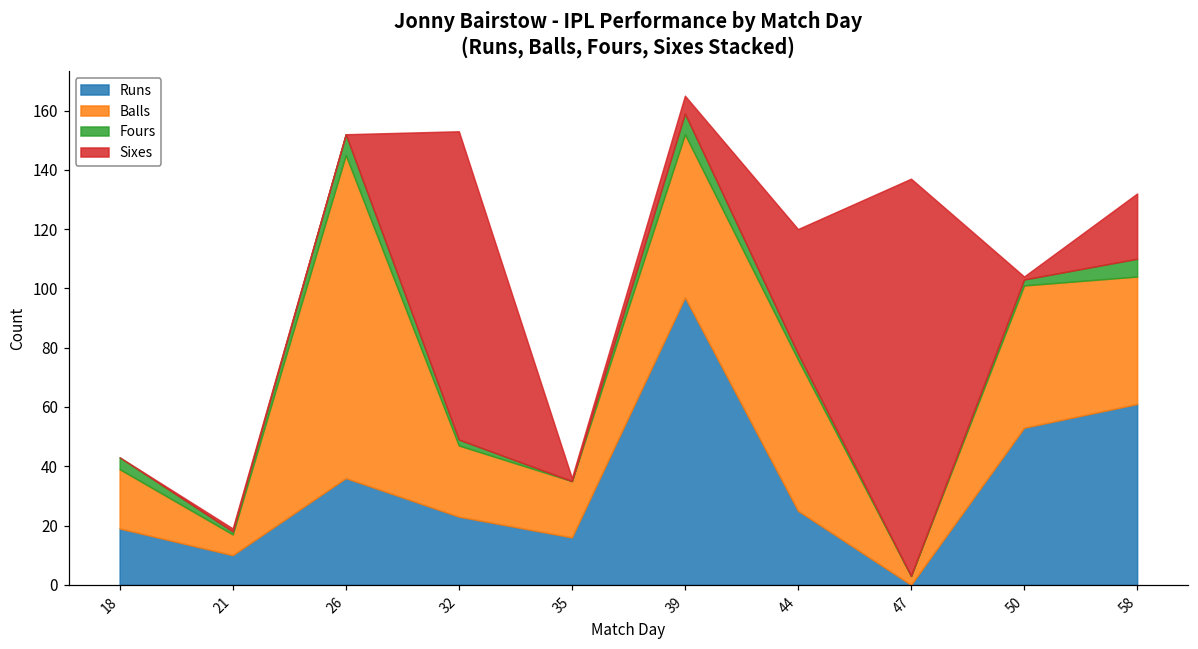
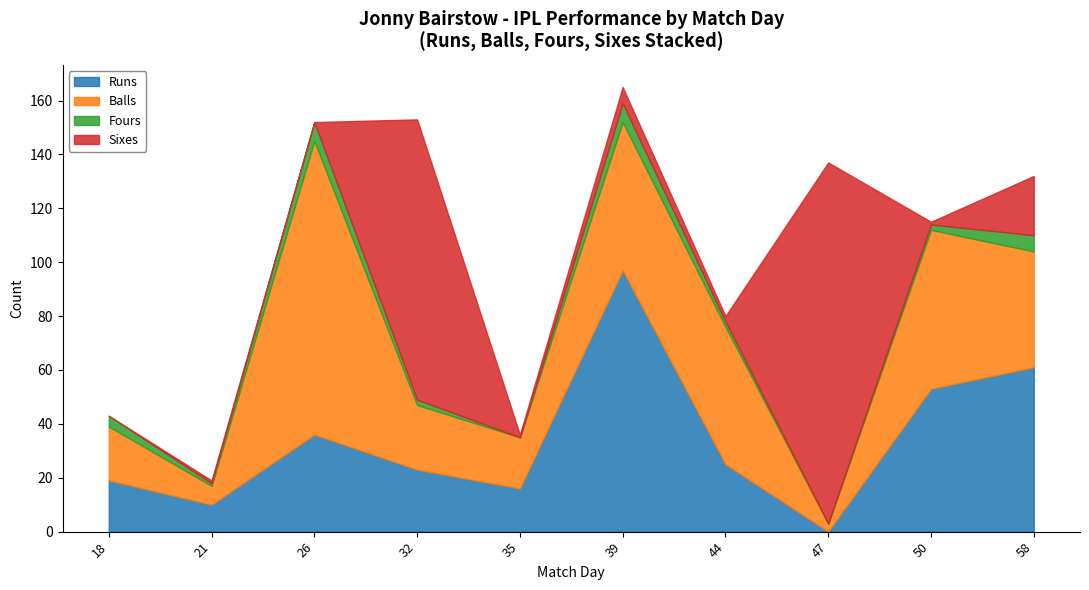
Sixes, 44: 42 -> 2
Balls, 50: 48 -> 59
